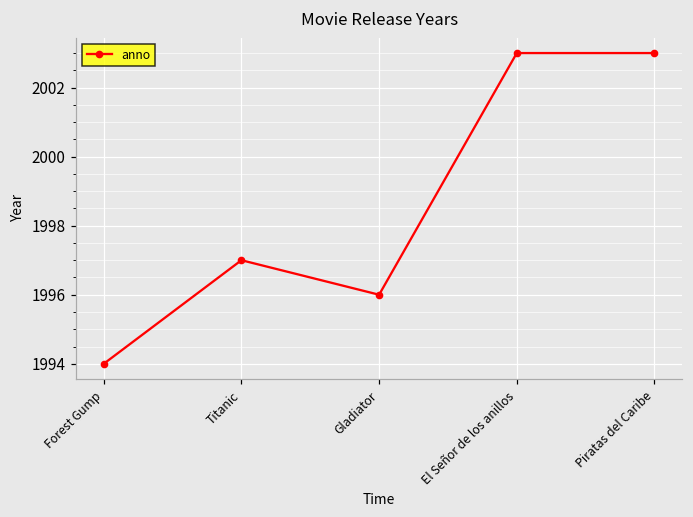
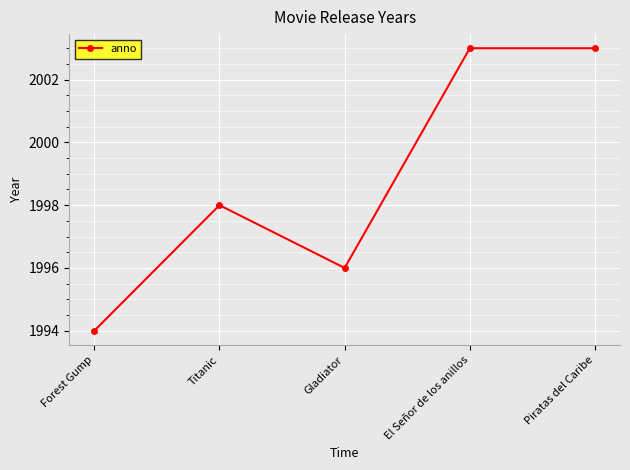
Titanic: 1997 -> 1998
